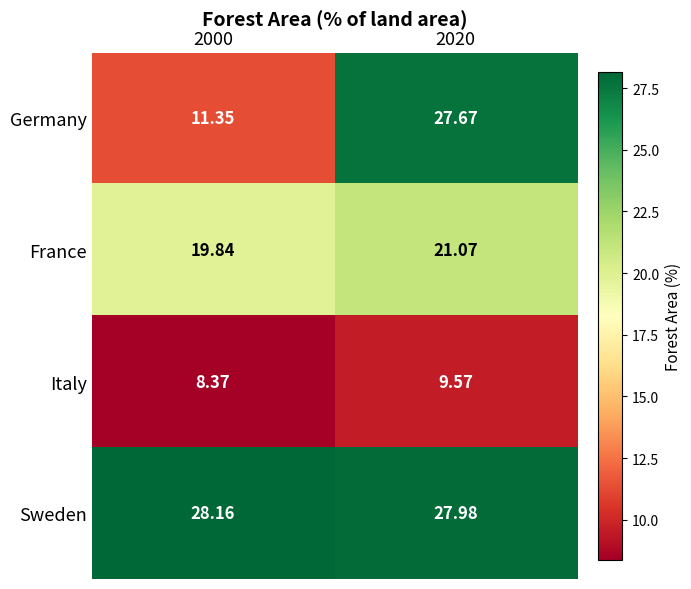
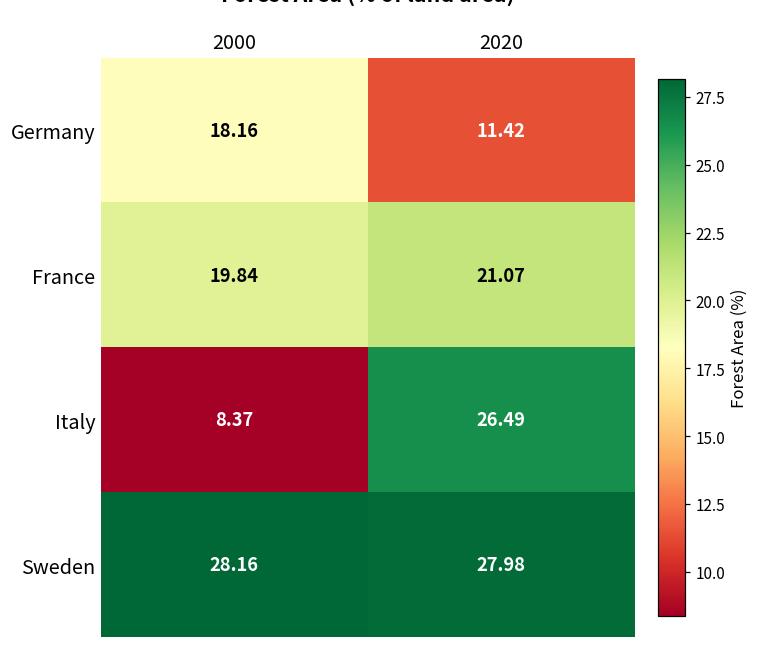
Germany, 2000: 11.35 -> 18.16
Germany, 2020: 27.67 -> 11.42
Italy, 2020: 9.57 -> 26.49
